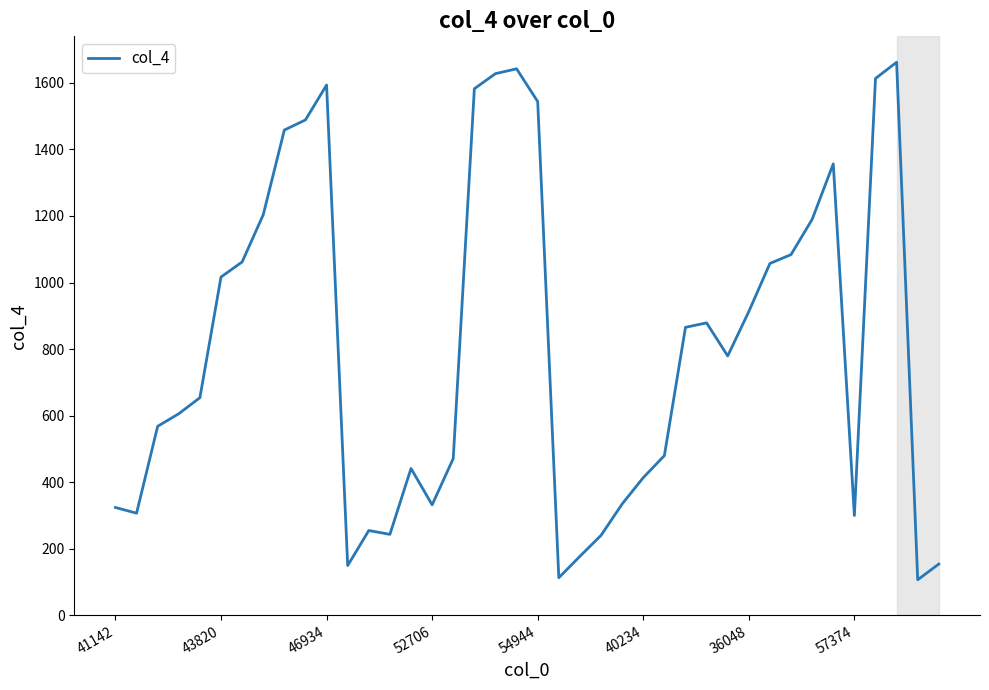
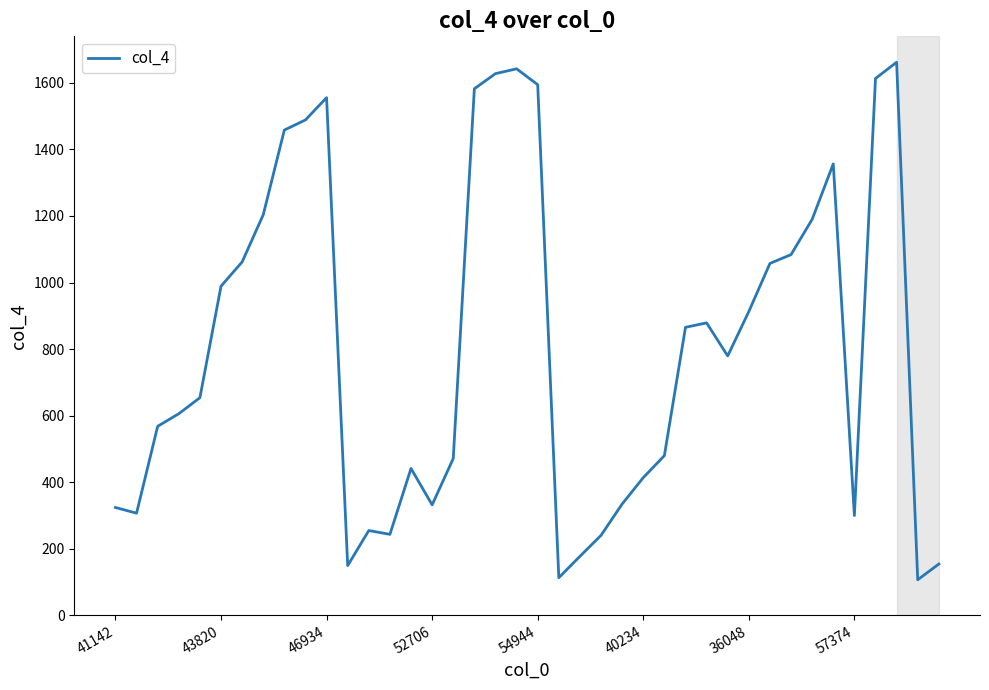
43820: 1020 -> 990
46934: 1590 -> 1560
54944: 1540 -> 1590
